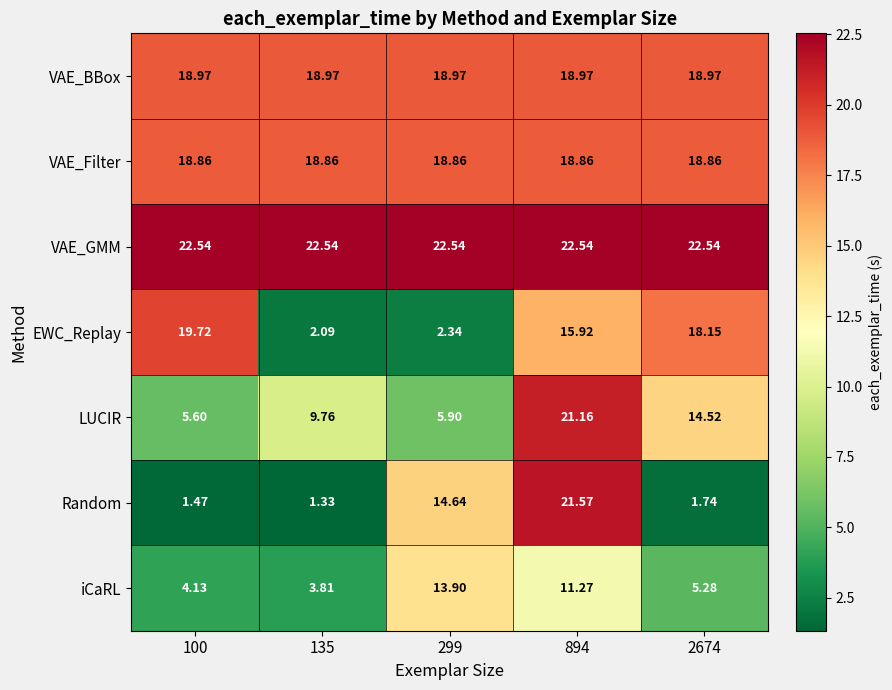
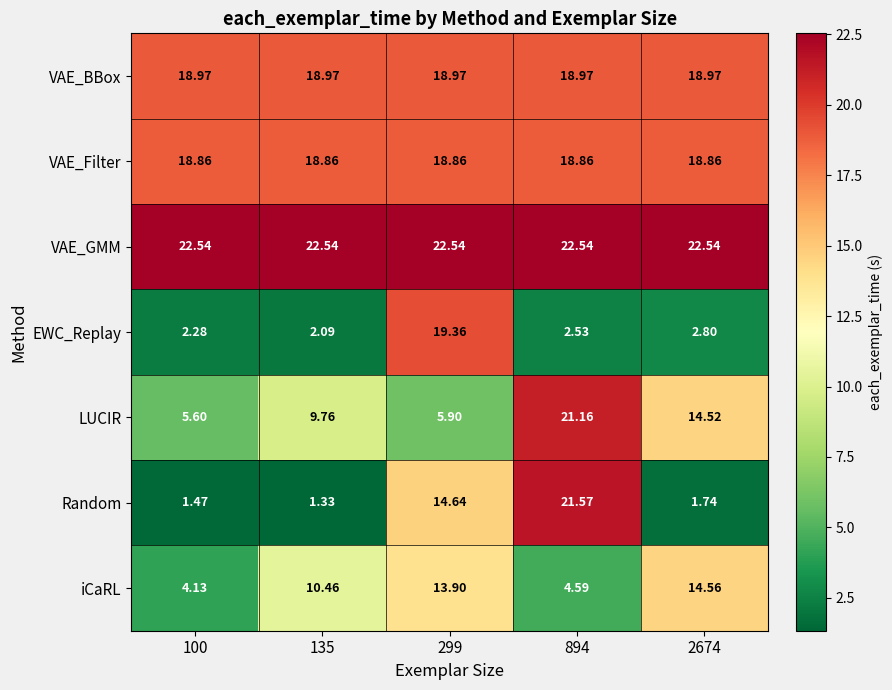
EWC_Replay, 100: 19.72 -> 2.28
EWC_Replay, 299: 2.34 -> 19.36
EWC_Replay, 894: 15.92 -> 2.53
EWC_Replay, 2674: 18.15 -> 2.80
iCaRL, 135: 3.81 -> 10.46
iCaRL, 894: 11.27 -> 4.59
iCaRL, 2674: 5.28 -> 14.56
